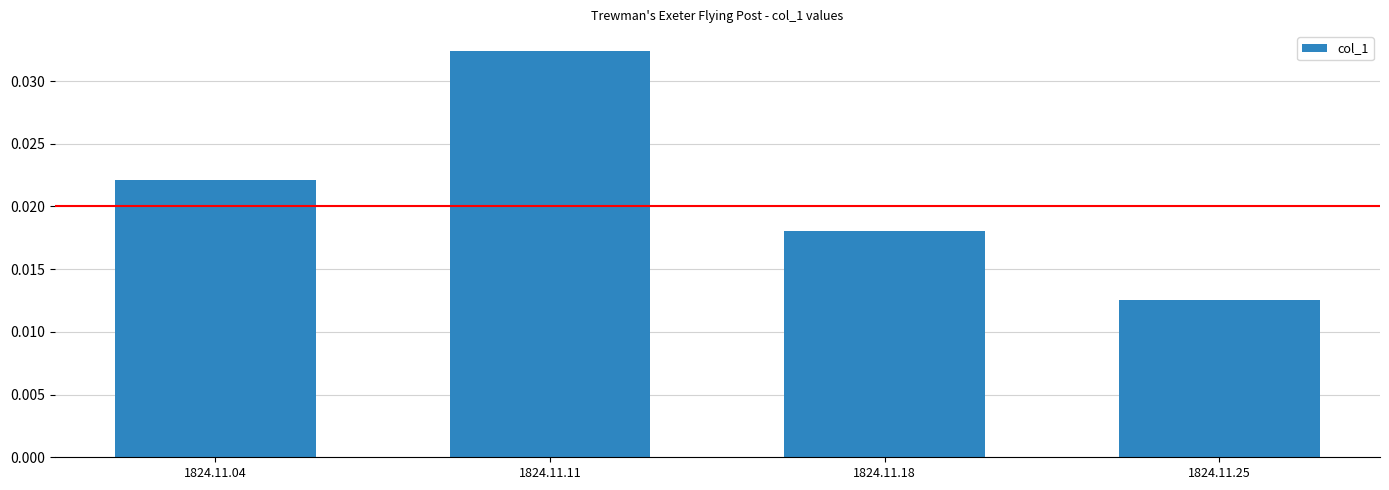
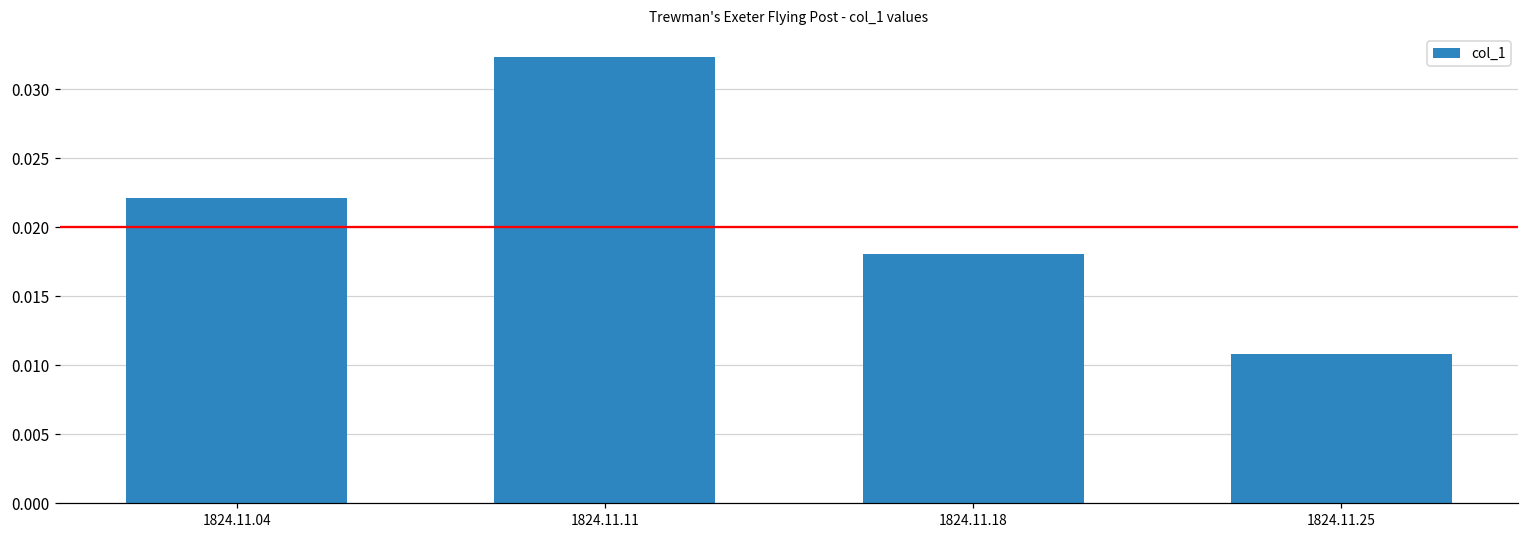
1824.11.25: 0.0125 -> 0.0108
